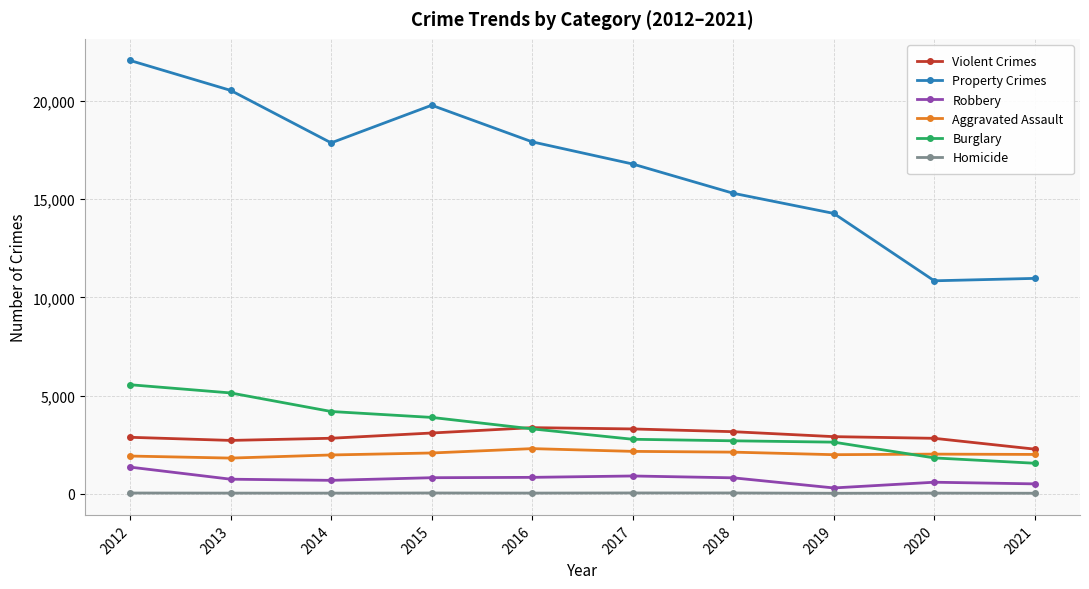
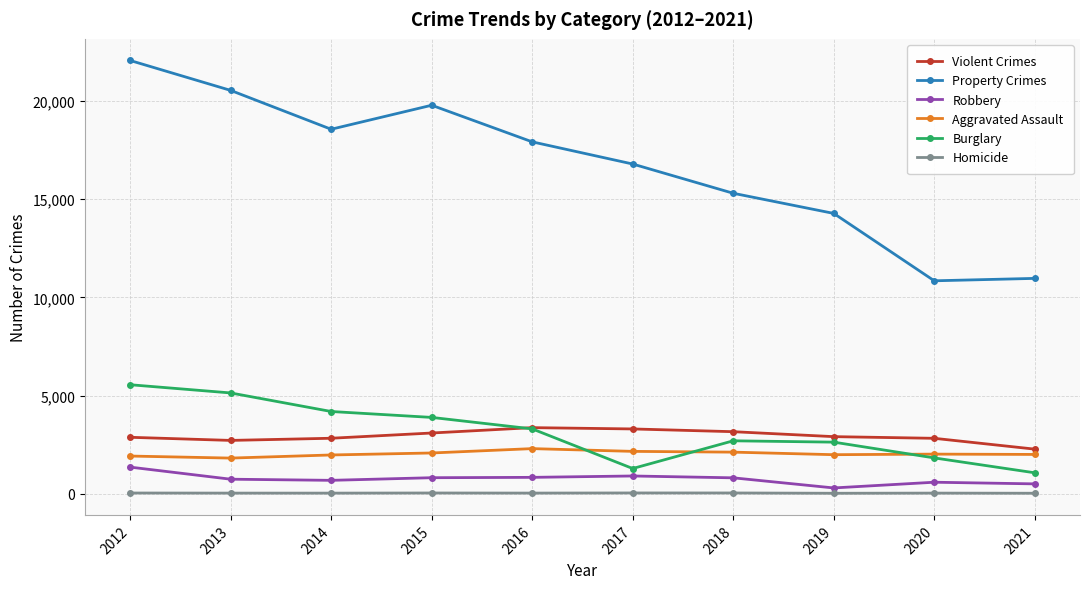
Property Crimes, 2014: 17,900 -> 18,600
Burglary, 2017: 2,800 -> 1,300
Burglary, 2021: 1,600 -> 1,100
